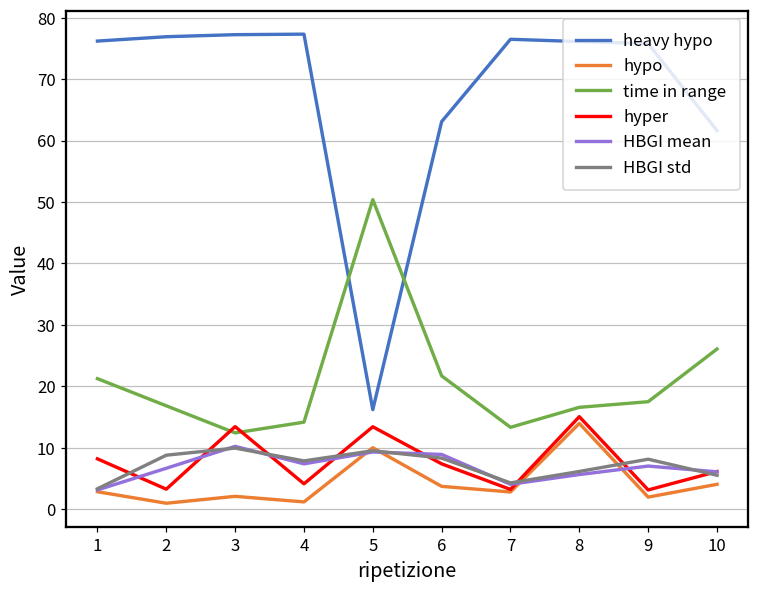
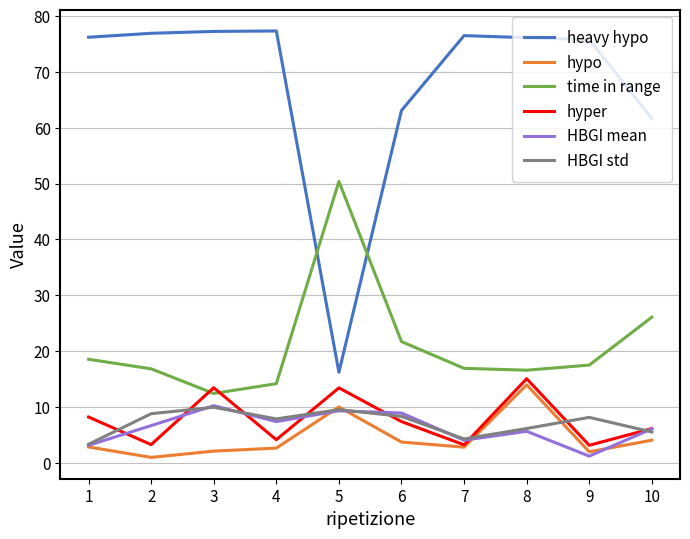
time in range, 1: 21 -> 19
hypo, 4: 1 -> 3
time in range, 7: 13 -> 17
HBGI mean, 9: 7 -> 1
